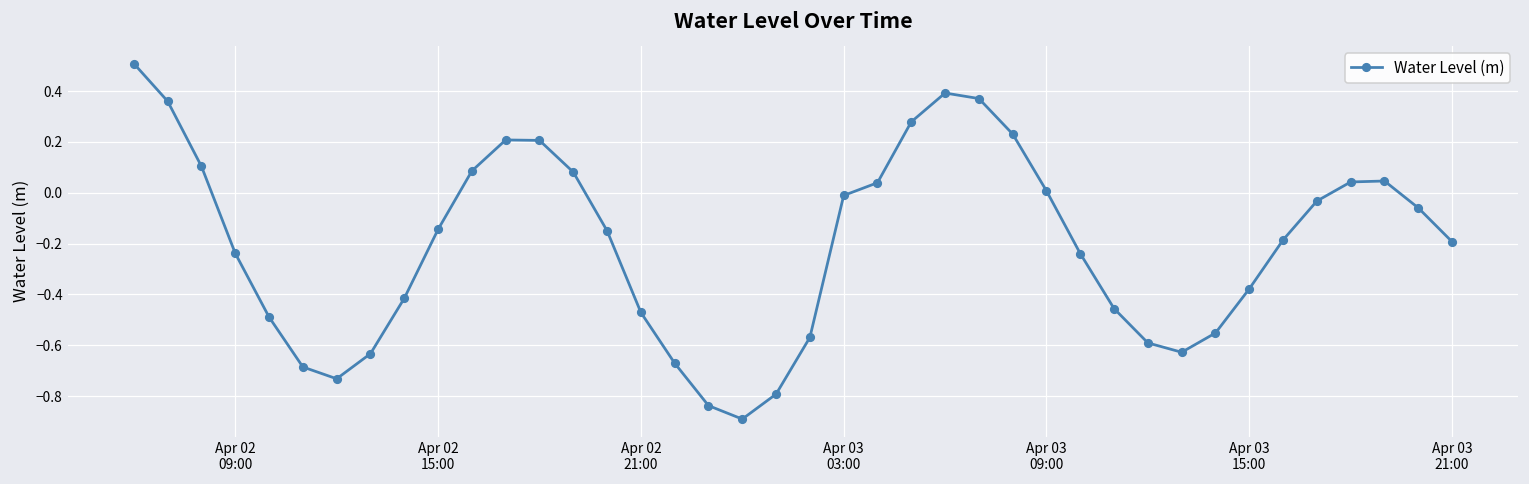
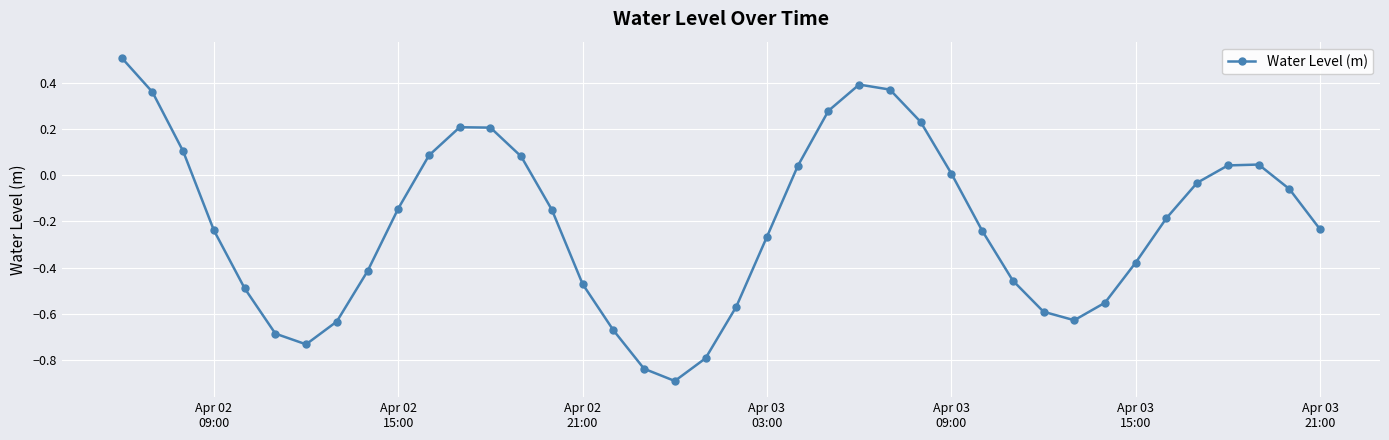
Apr 03 03:00: -0.01 -> -0.27
Apr 03 21:00: -0.19 -> -0.23
